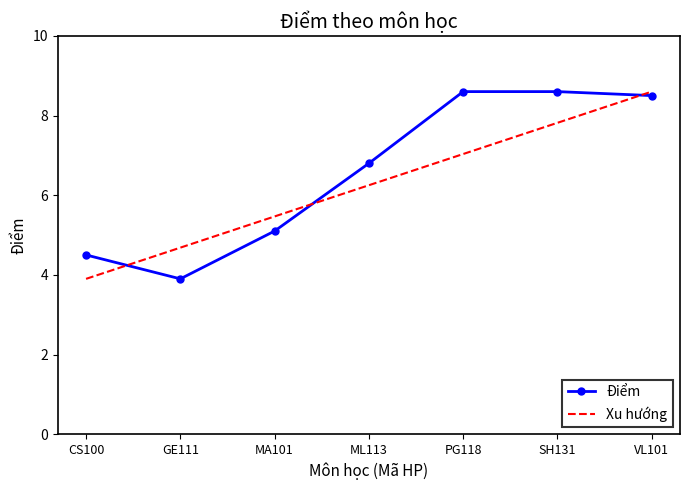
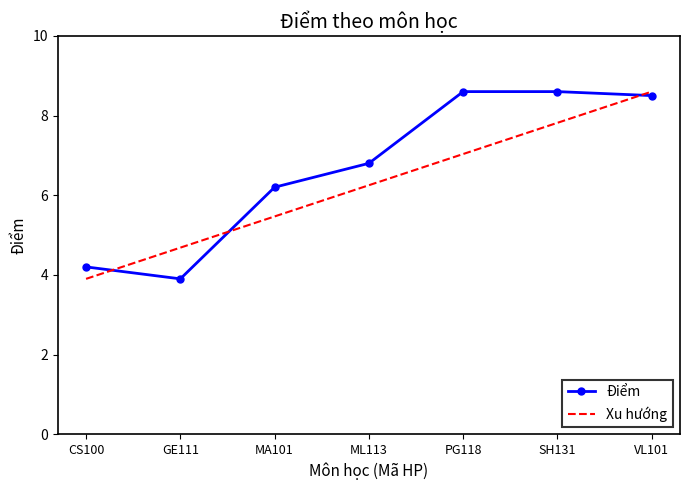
Điểm, CS100: 4.5 -> 4.2
Điểm, MA101: 5.1 -> 6.2
